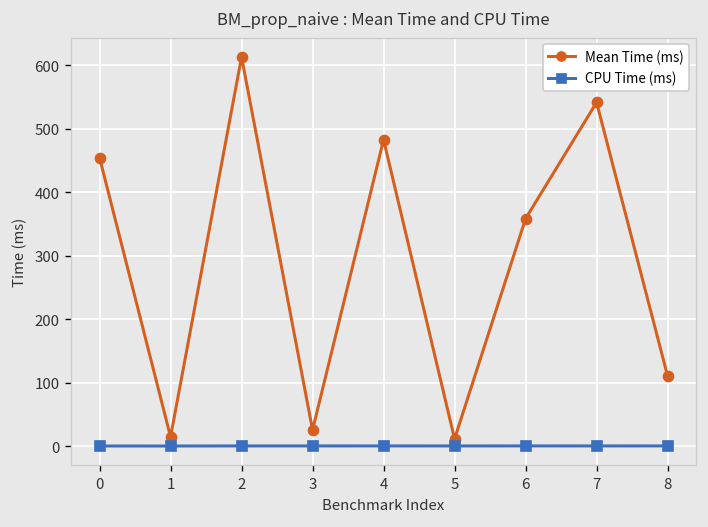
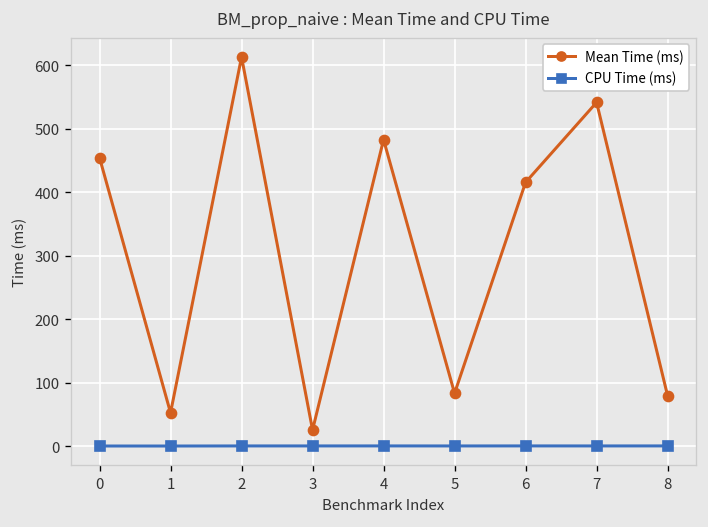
Mean Time (ms), 1: 10 -> 50
Mean Time (ms), 5: 10 -> 80
Mean Time (ms), 6: 360 -> 420
Mean Time (ms), 8: 110 -> 80
